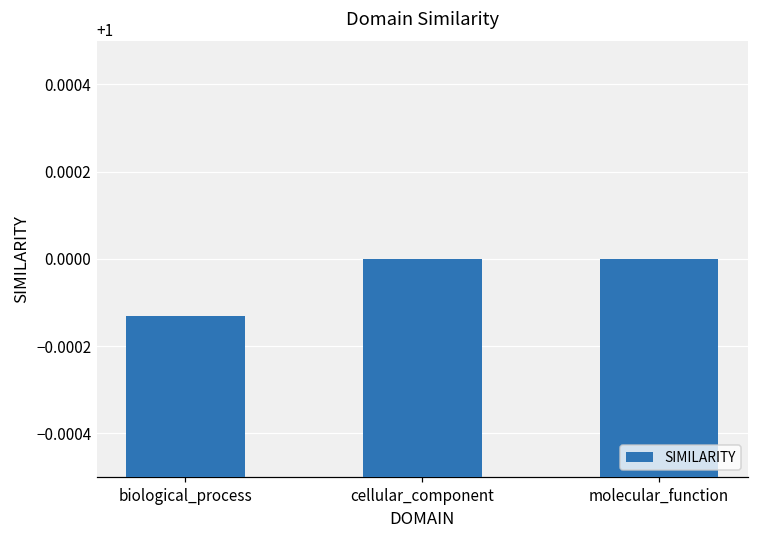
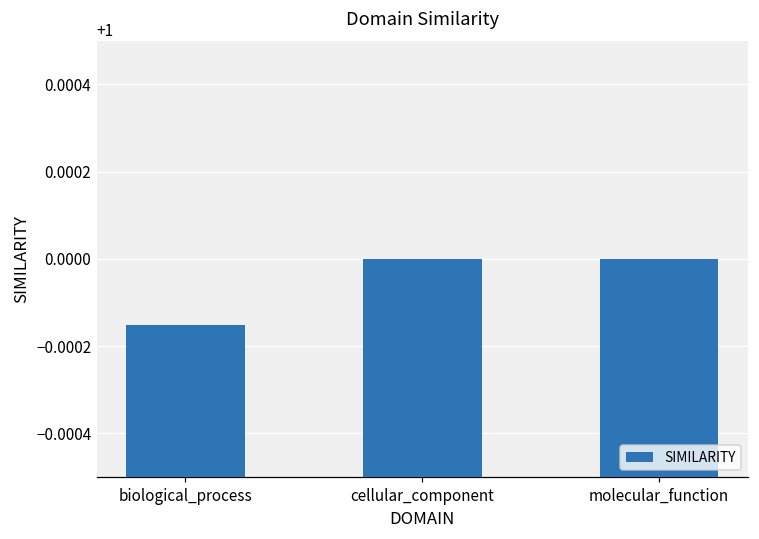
biological_process: 0.99987 -> 0.99985
